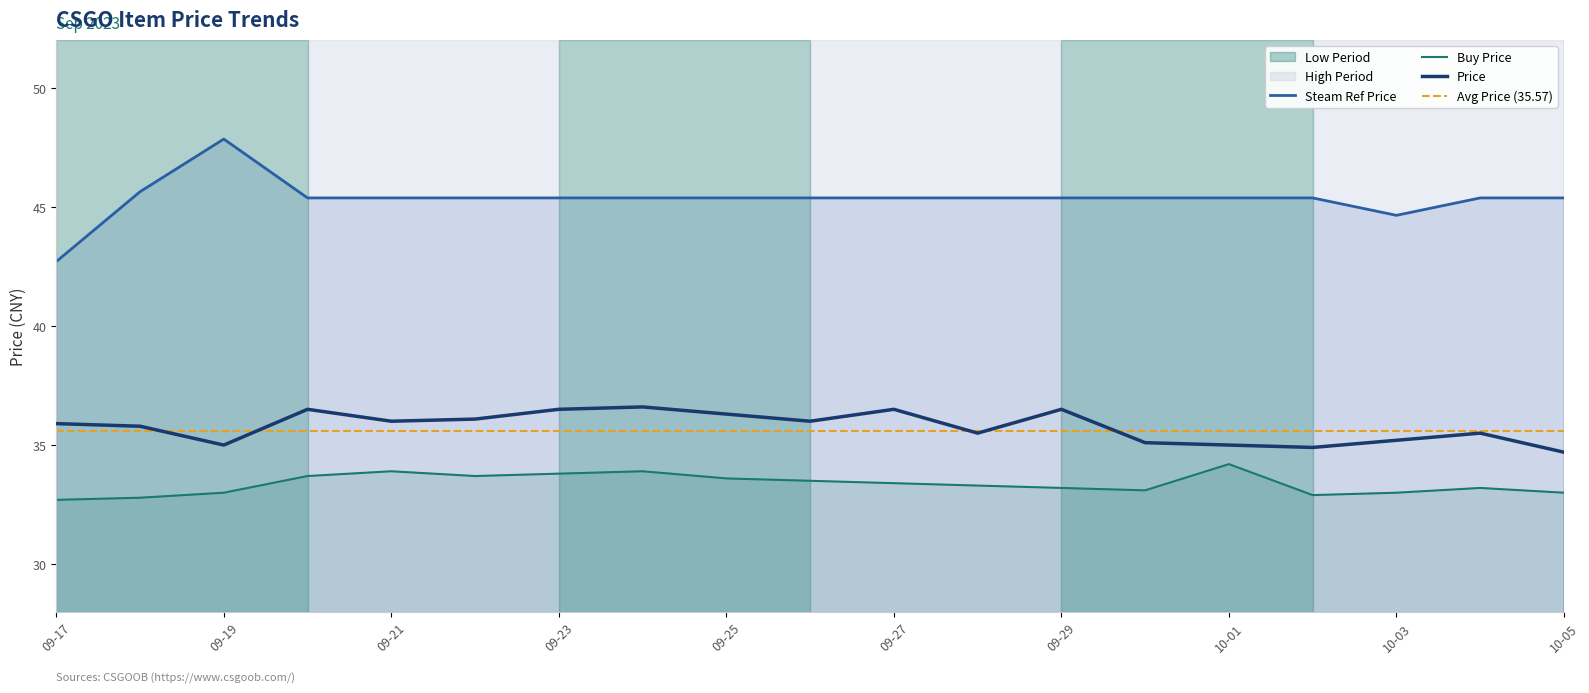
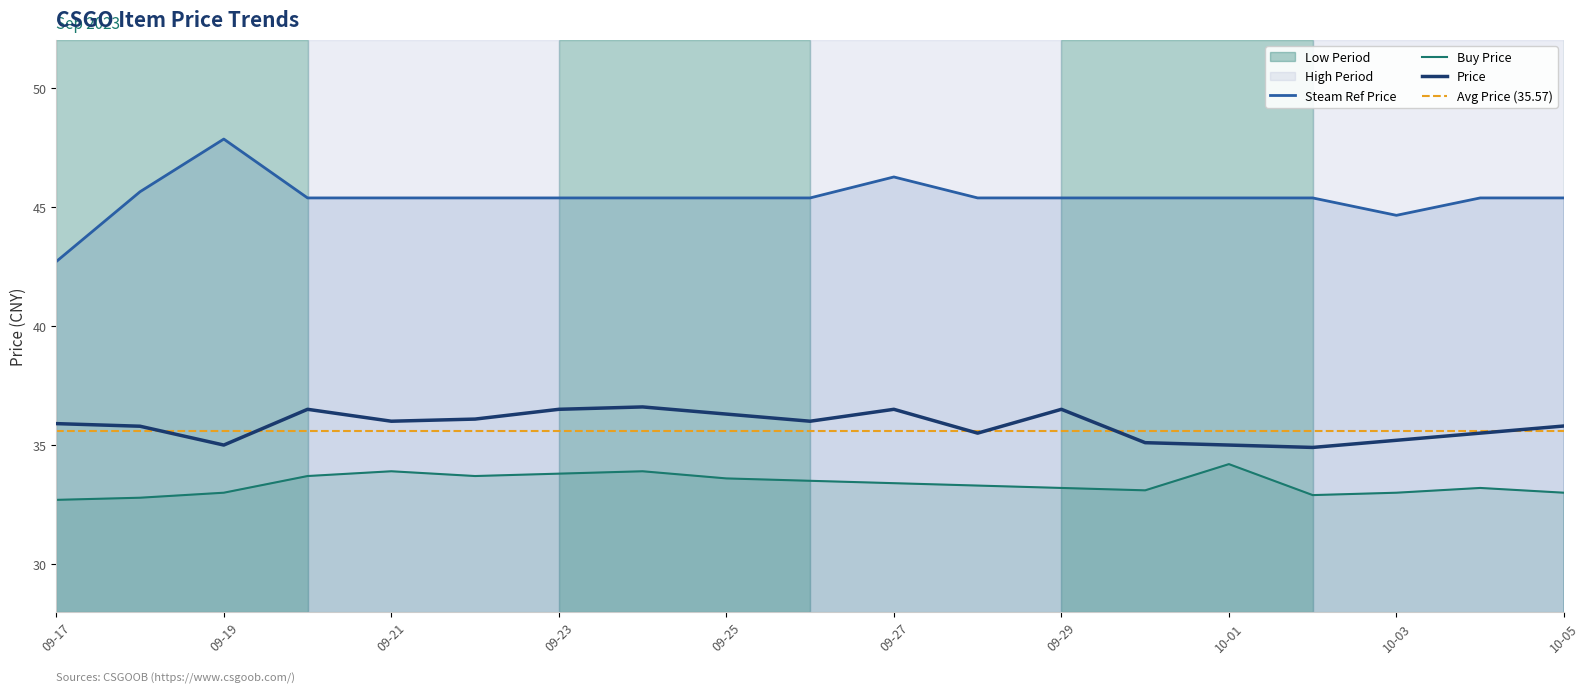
Steam Ref Price, 09-27: 45.4 -> 46.3
Price, 10-05: 34.7 -> 35.8
